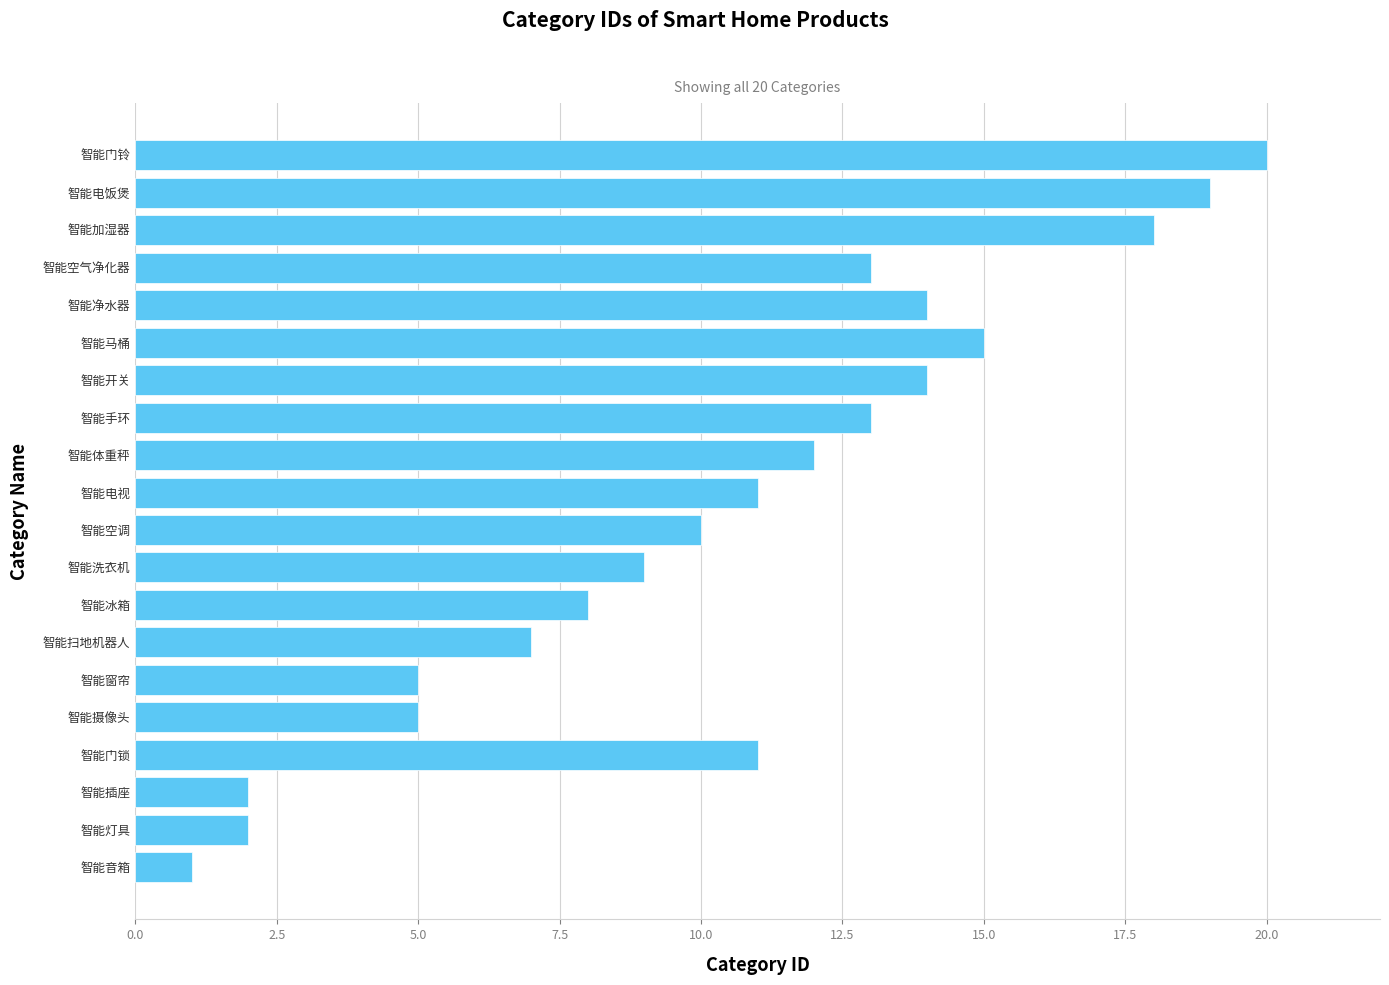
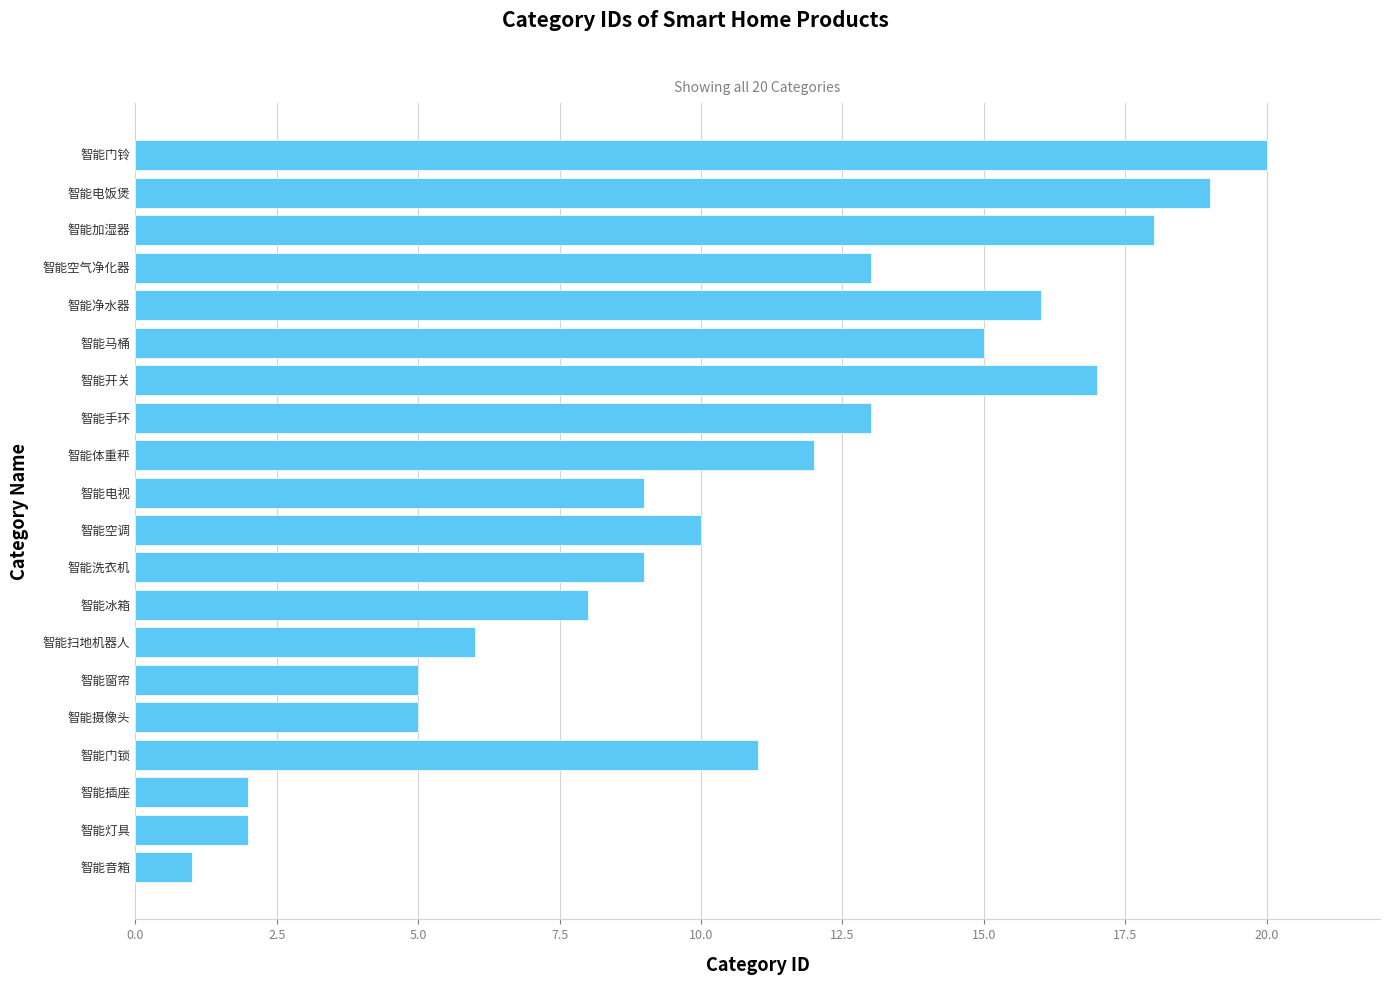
智能净水器: 14 -> 16
智能开关: 14 -> 17
智能电视: 11 -> 9
智能扫地机器人: 7 -> 6
